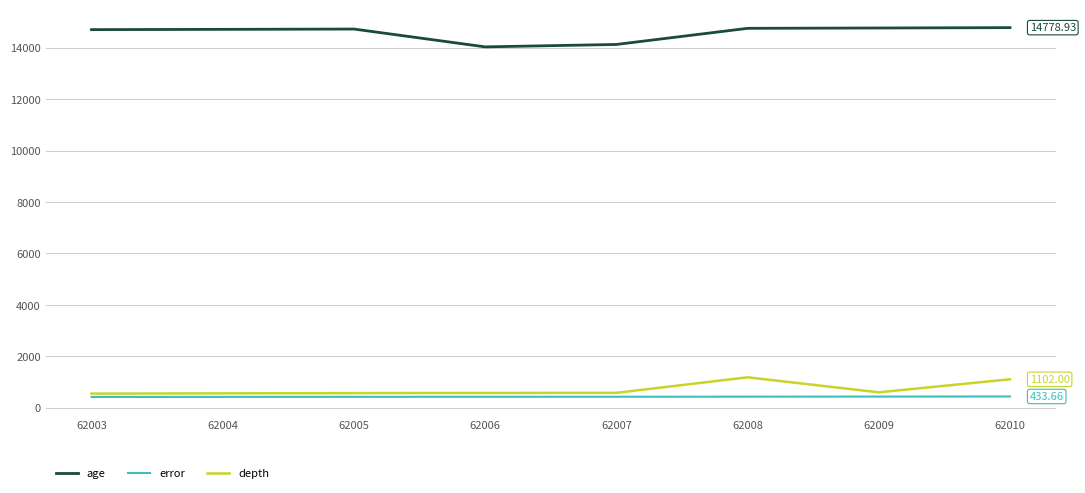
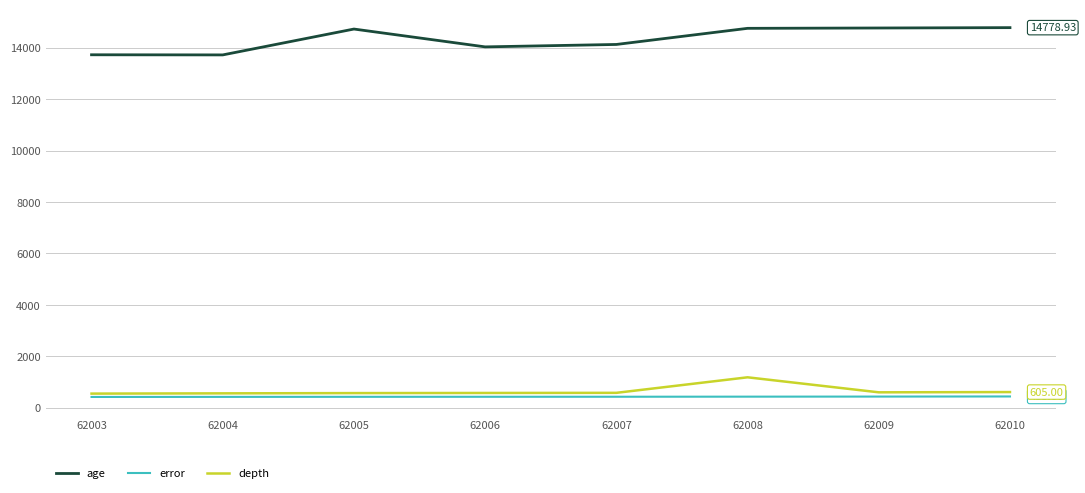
age, 62003: 14700 -> 13700
age, 62004: 14700 -> 13700
depth, 62010: 1102.00 -> 605.00
